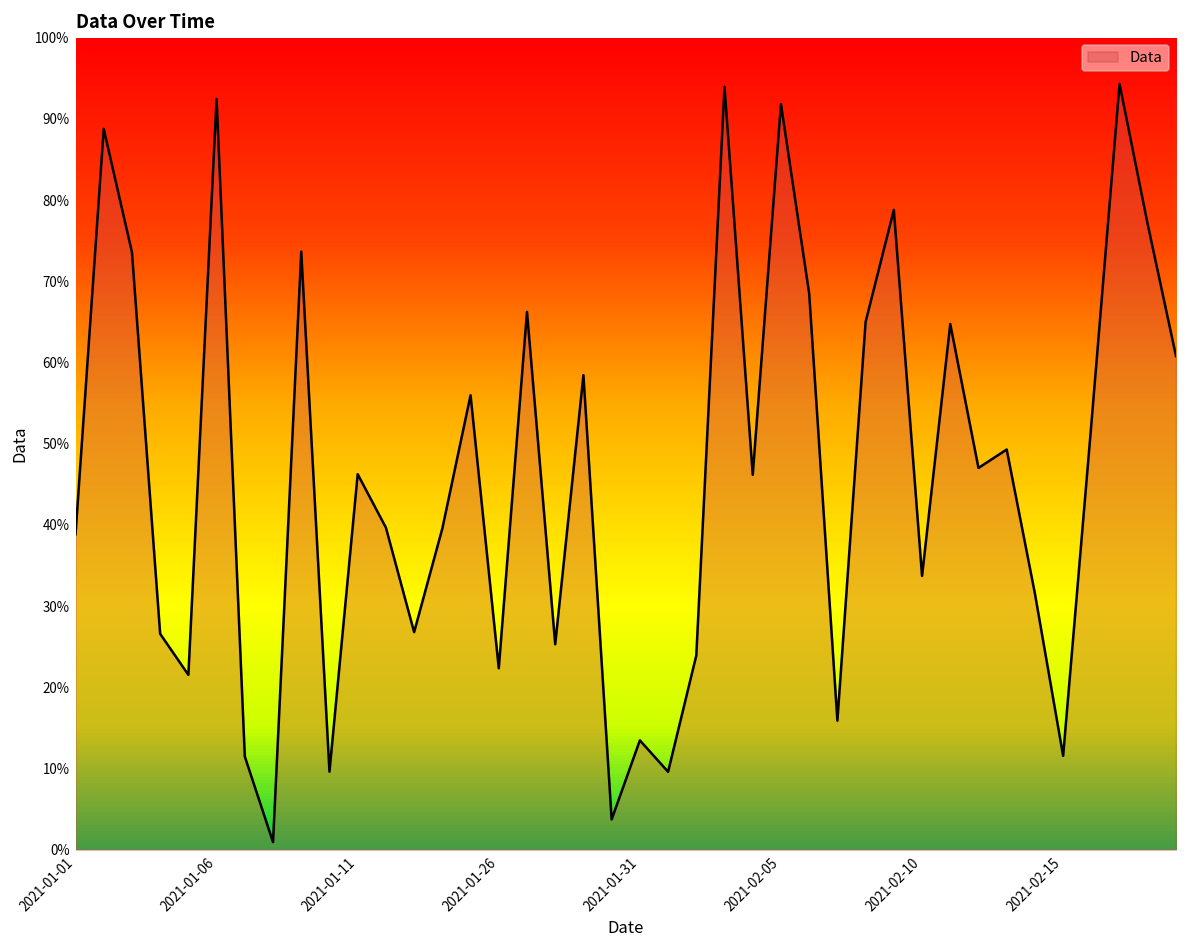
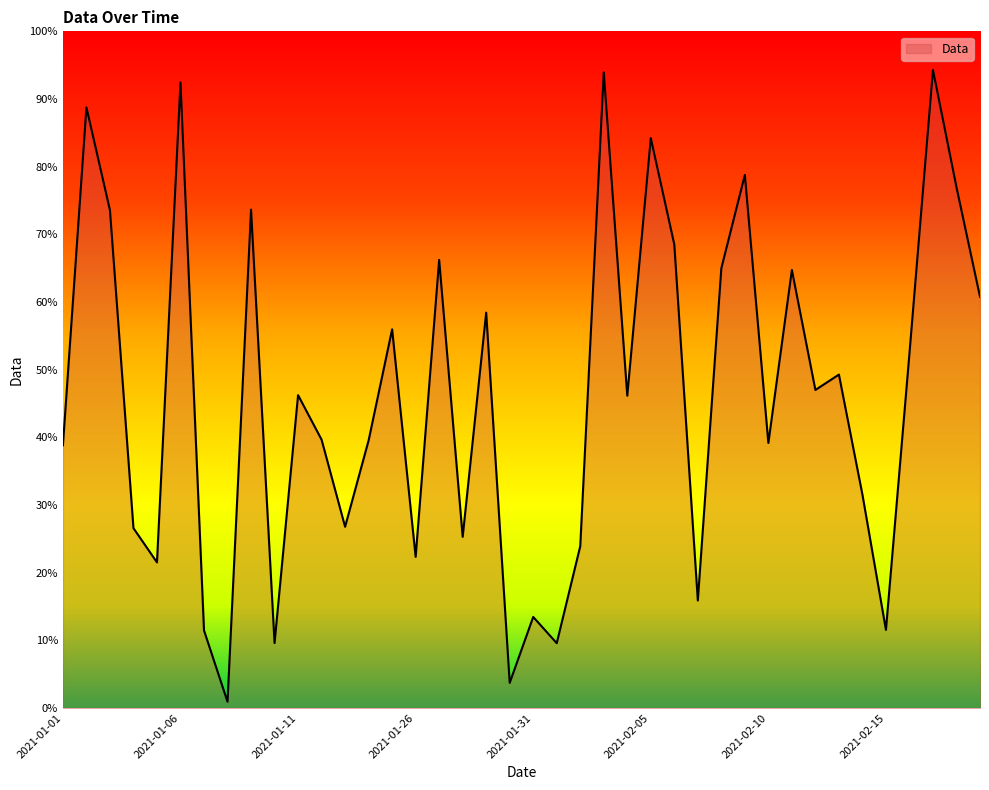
2021-02-05: 92% -> 84%
2021-02-10: 34% -> 39%
